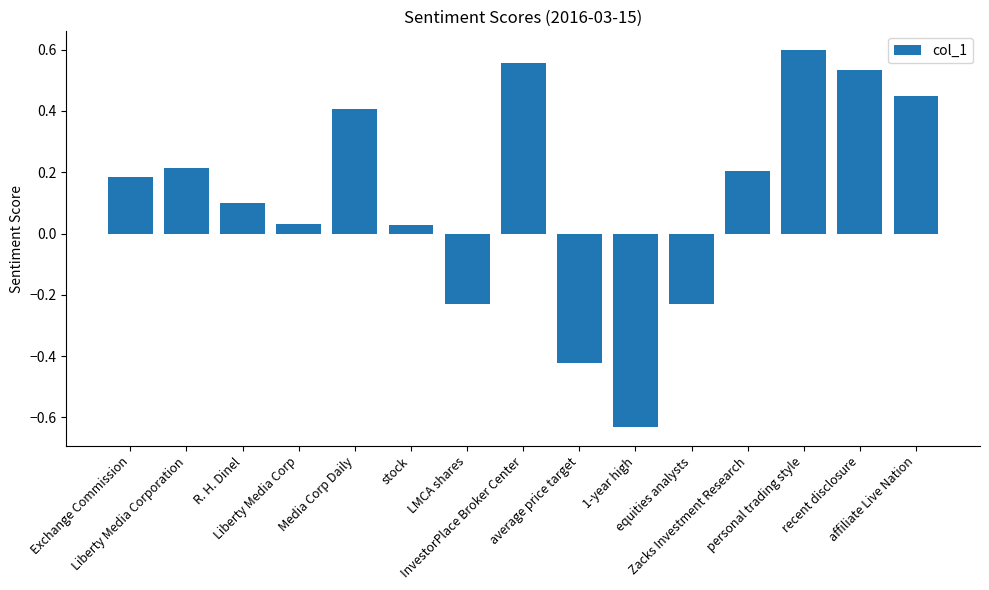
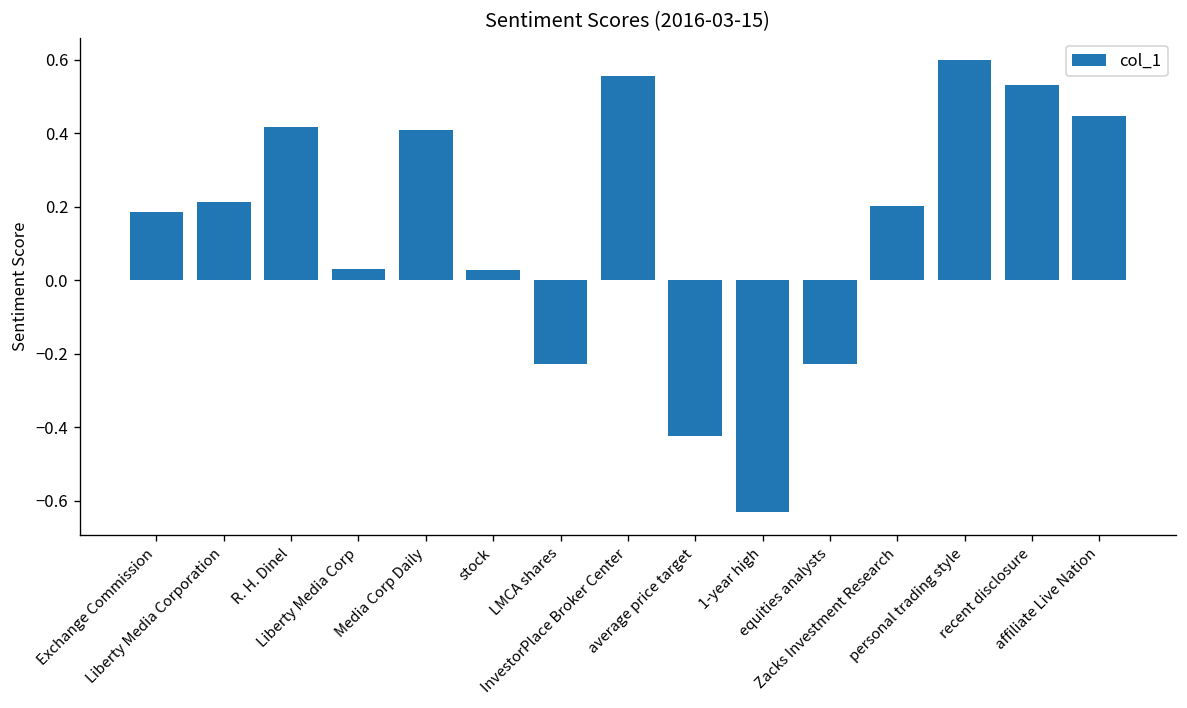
R. H. Dinel: 0.10 -> 0.42
